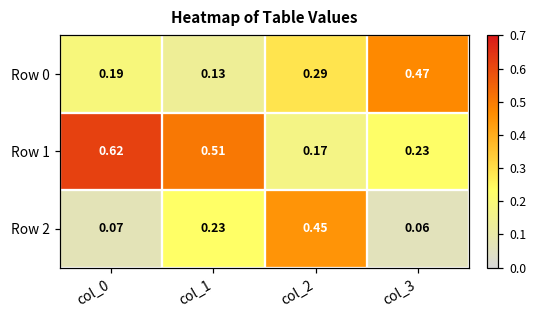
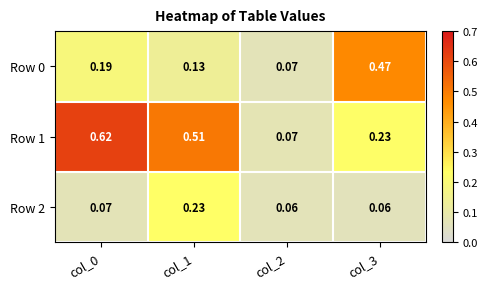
Row 0, col_2: 0.29 -> 0.07
Row 1, col_2: 0.17 -> 0.07
Row 2, col_2: 0.45 -> 0.06
